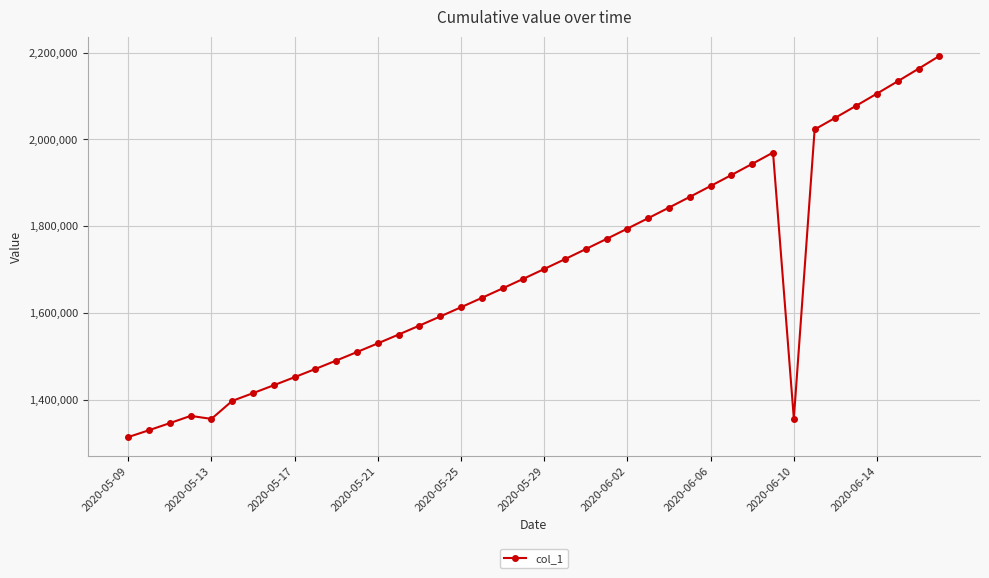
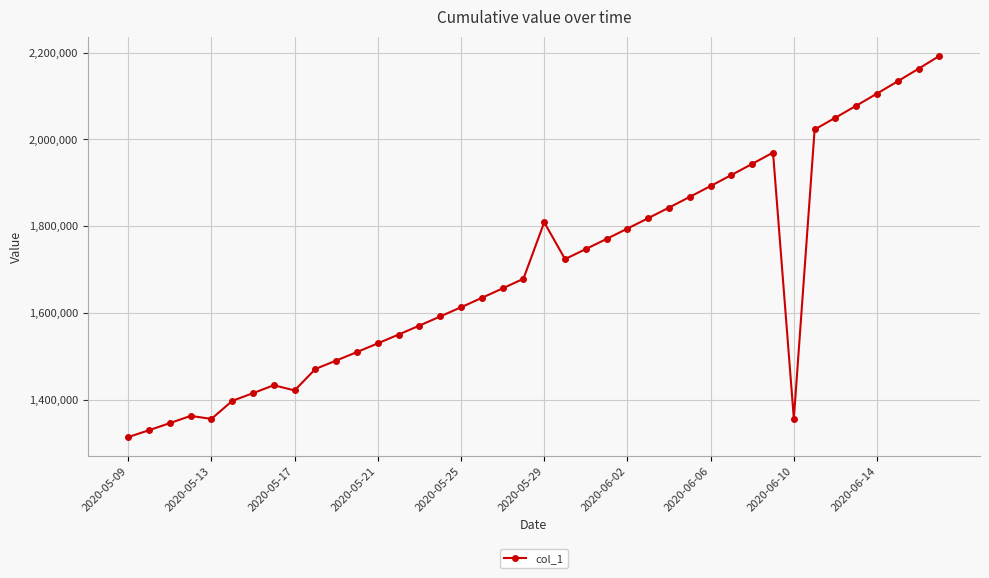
2020-05-17: 1,450,000 -> 1,420,000
2020-05-29: 1,700,000 -> 1,810,000
